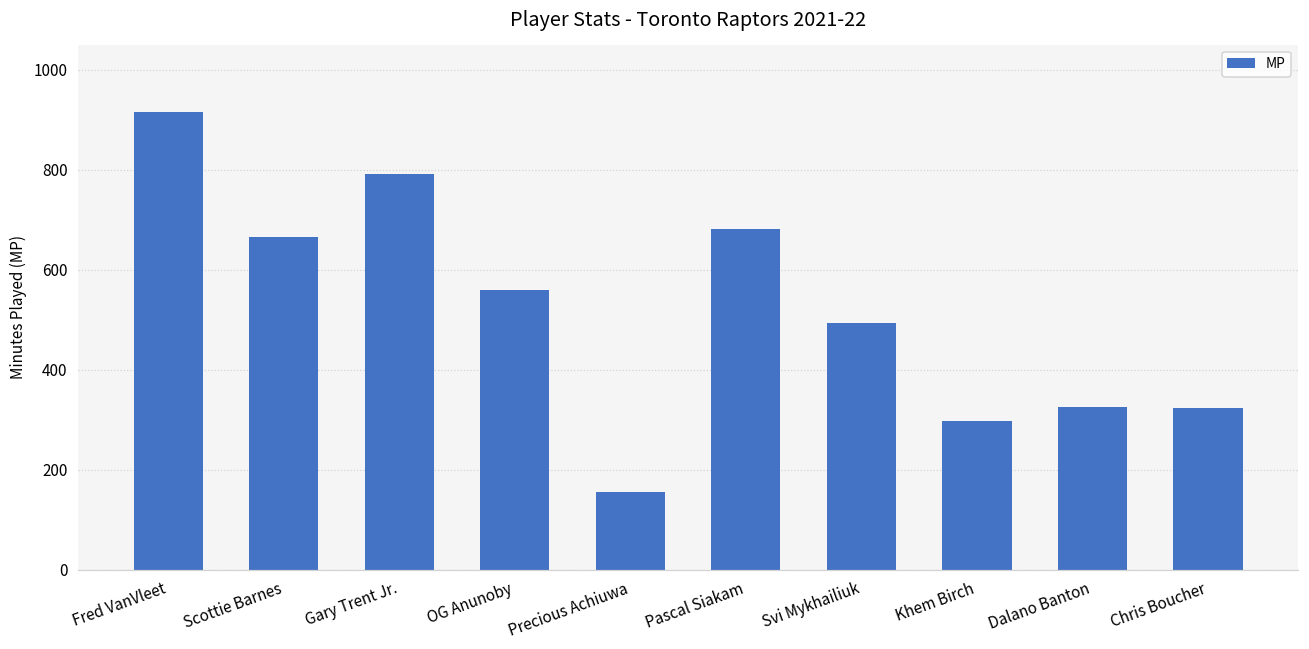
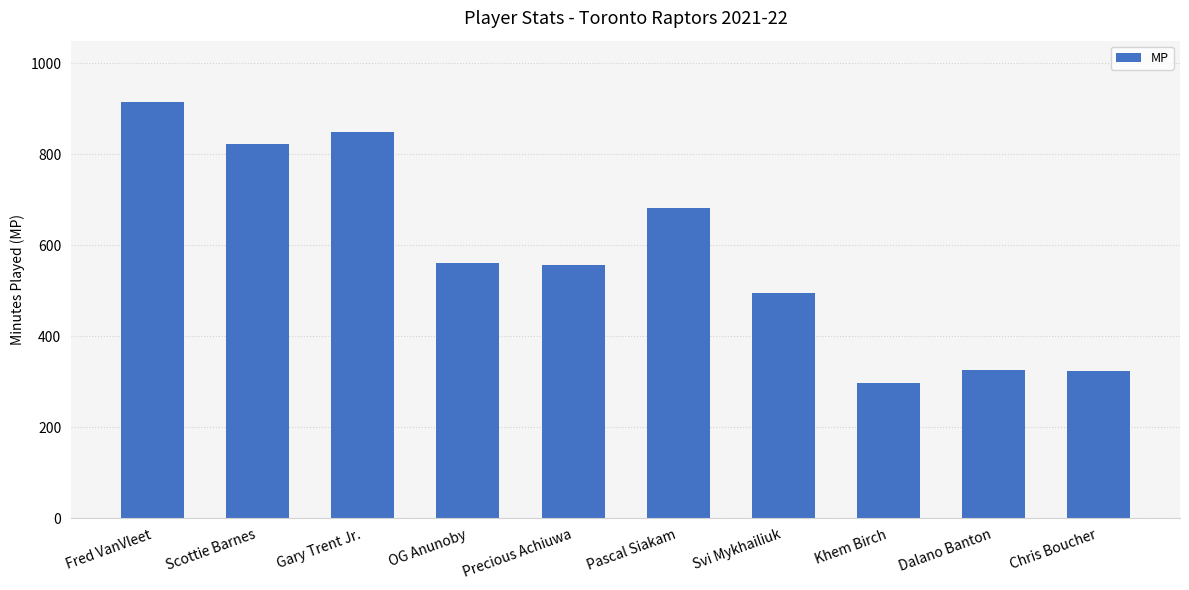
Scottie Barnes: 670 -> 820
Gary Trent Jr.: 790 -> 850
Precious Achiuwa: 160 -> 560
